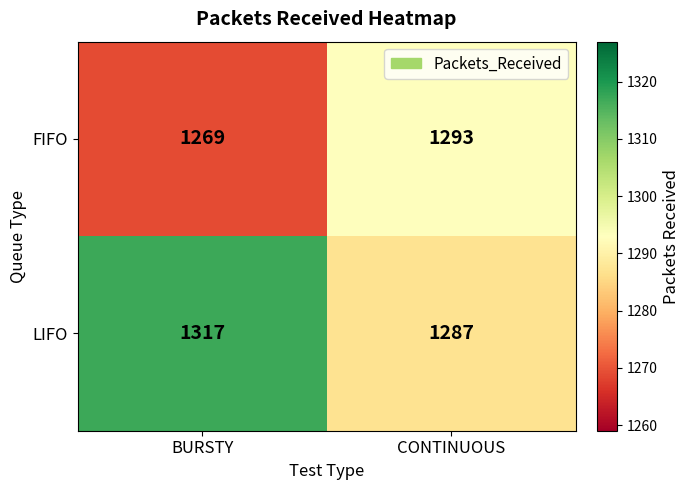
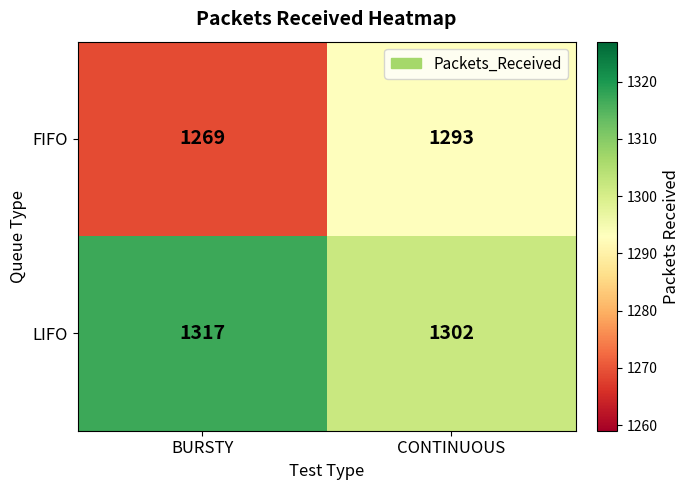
LIFO, CONTINUOUS: 1287 -> 1302
